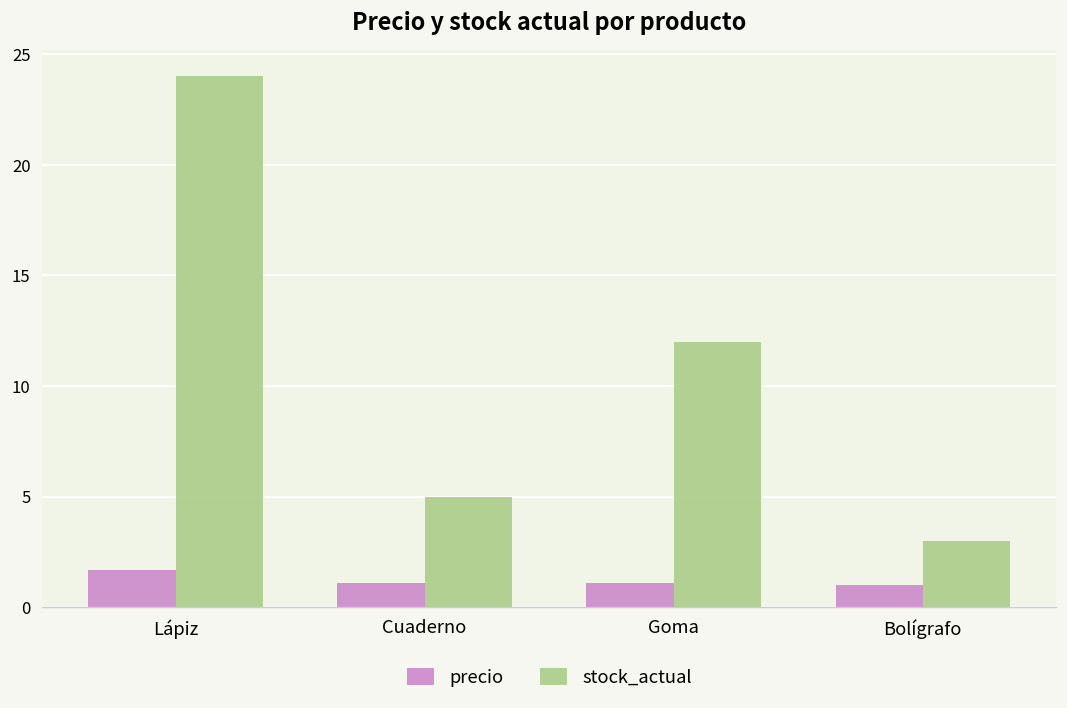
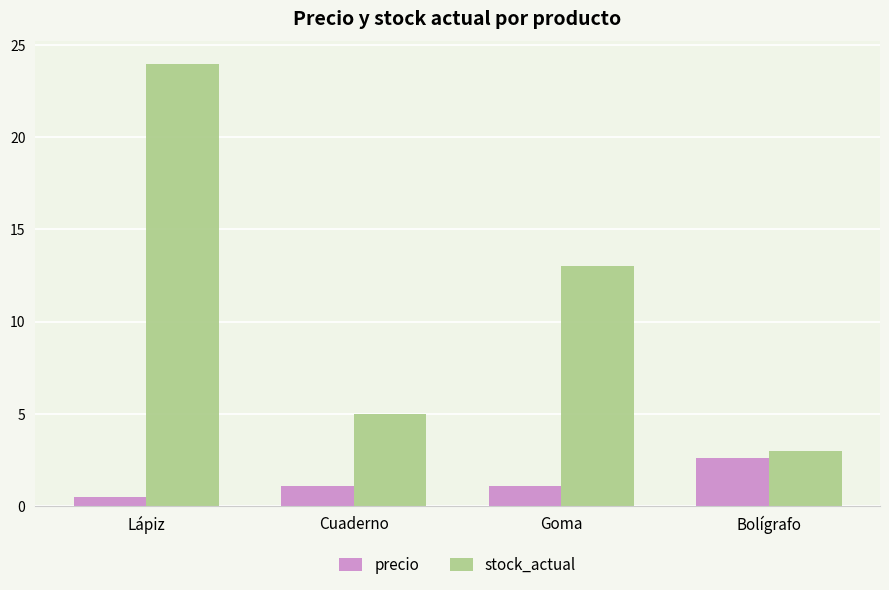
precio, Lápiz: 1.7 -> 0.5
stock_actual, Goma: 12 -> 13
precio, Bolígrafo: 1.0 -> 2.6
